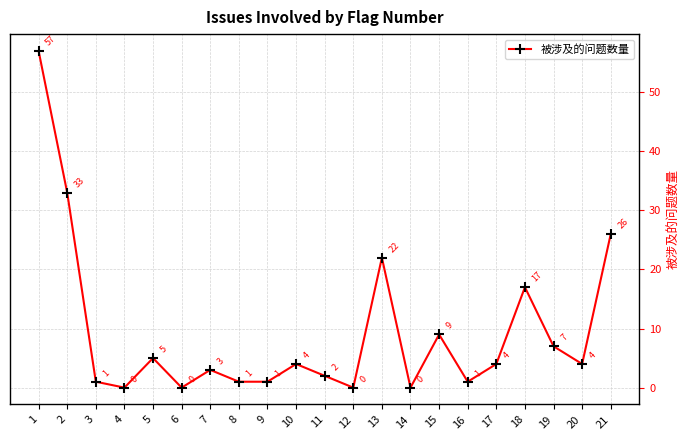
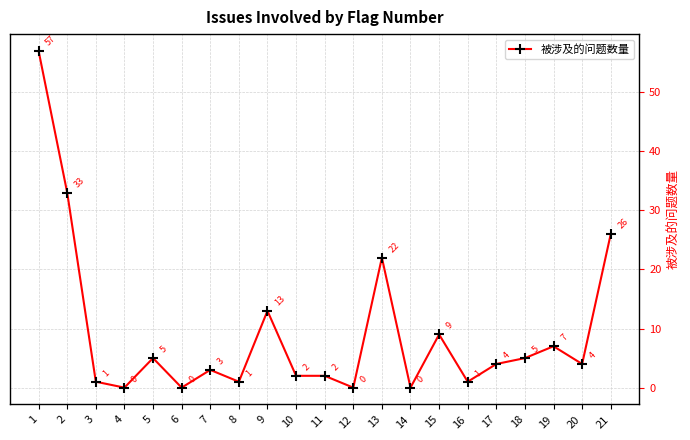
9: 1 -> 13
10: 4 -> 2
18: 17 -> 5
